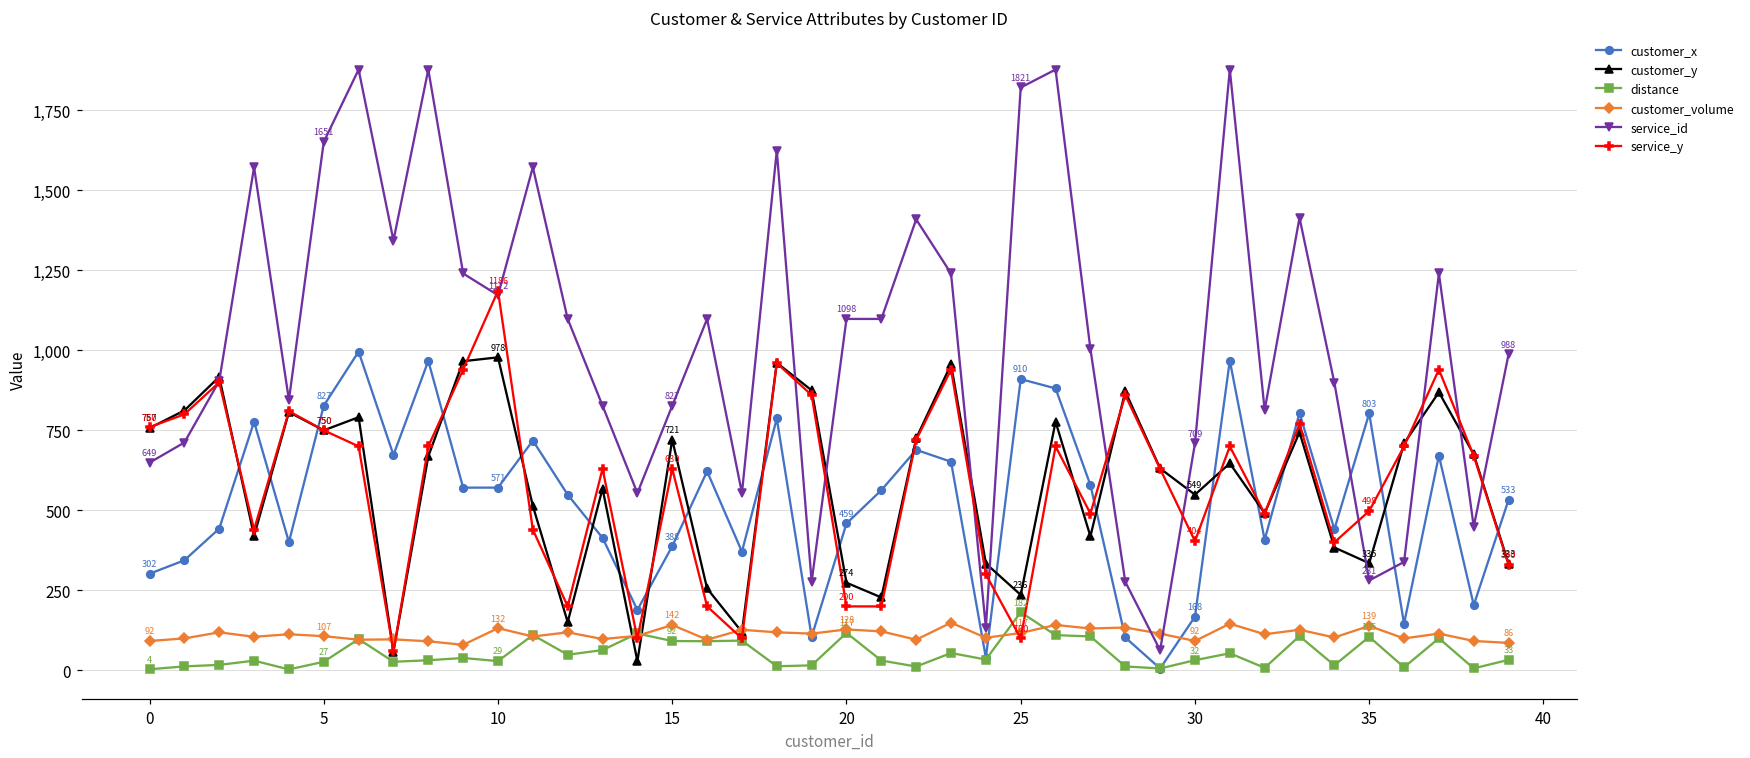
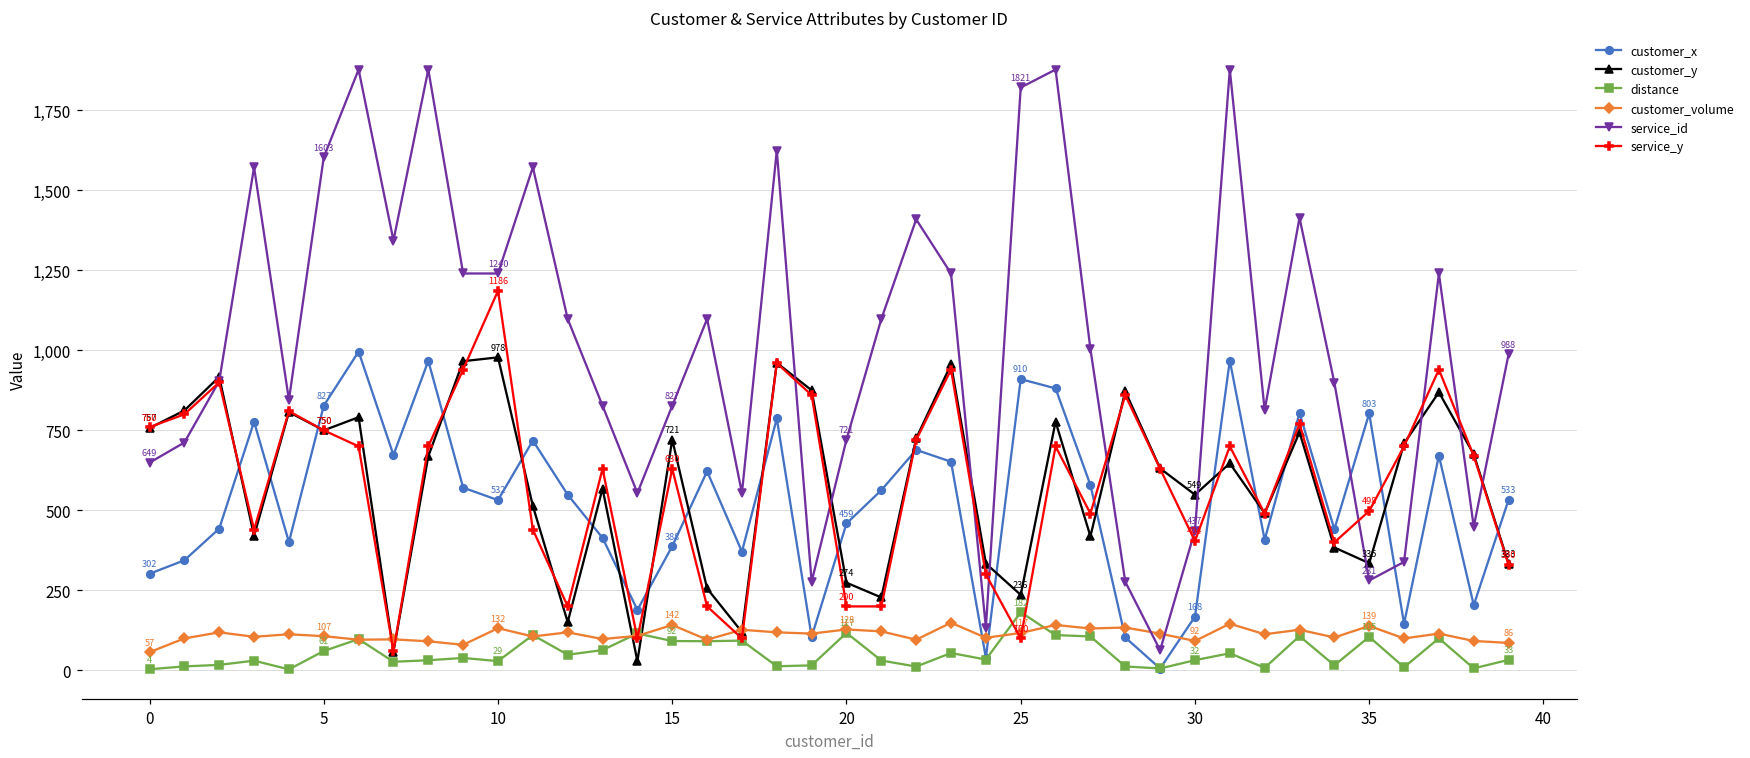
customer_volume, 0: 92 -> 57
distance, 5: 27 -> 61
service_id, 5: 1651 -> 1603
customer_x, 10: 571 -> 532
service_id, 10: 1172 -> 1240
service_id, 20: 1098 -> 721
service_id, 30: 709 -> 437
